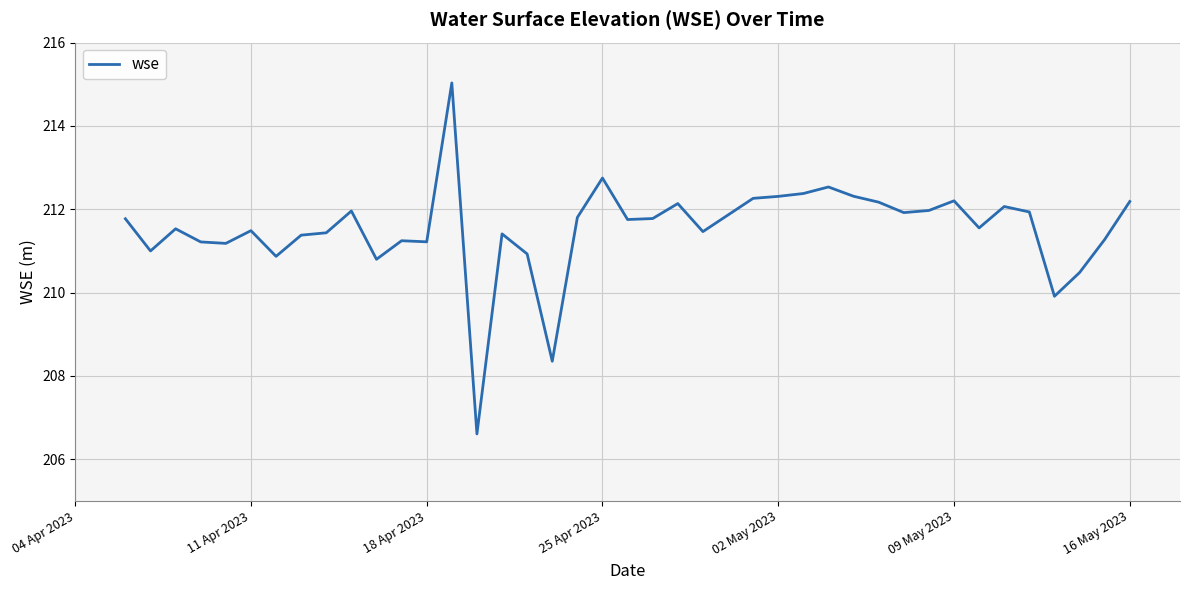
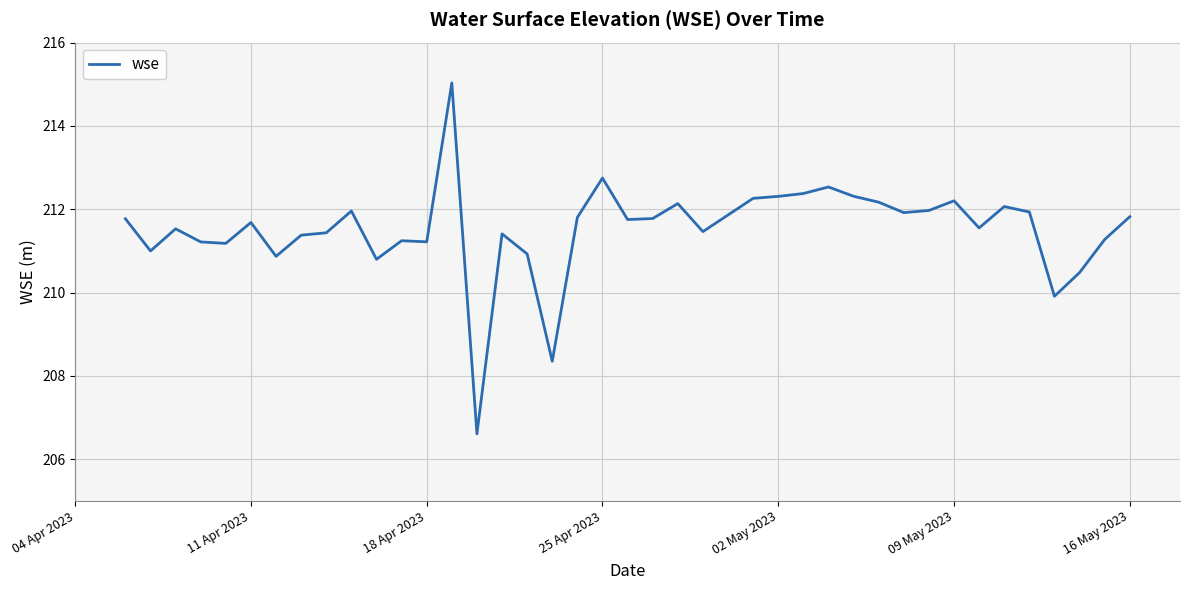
11 Apr 2023: 211.5 -> 211.7
16 May 2023: 212.2 -> 211.8
